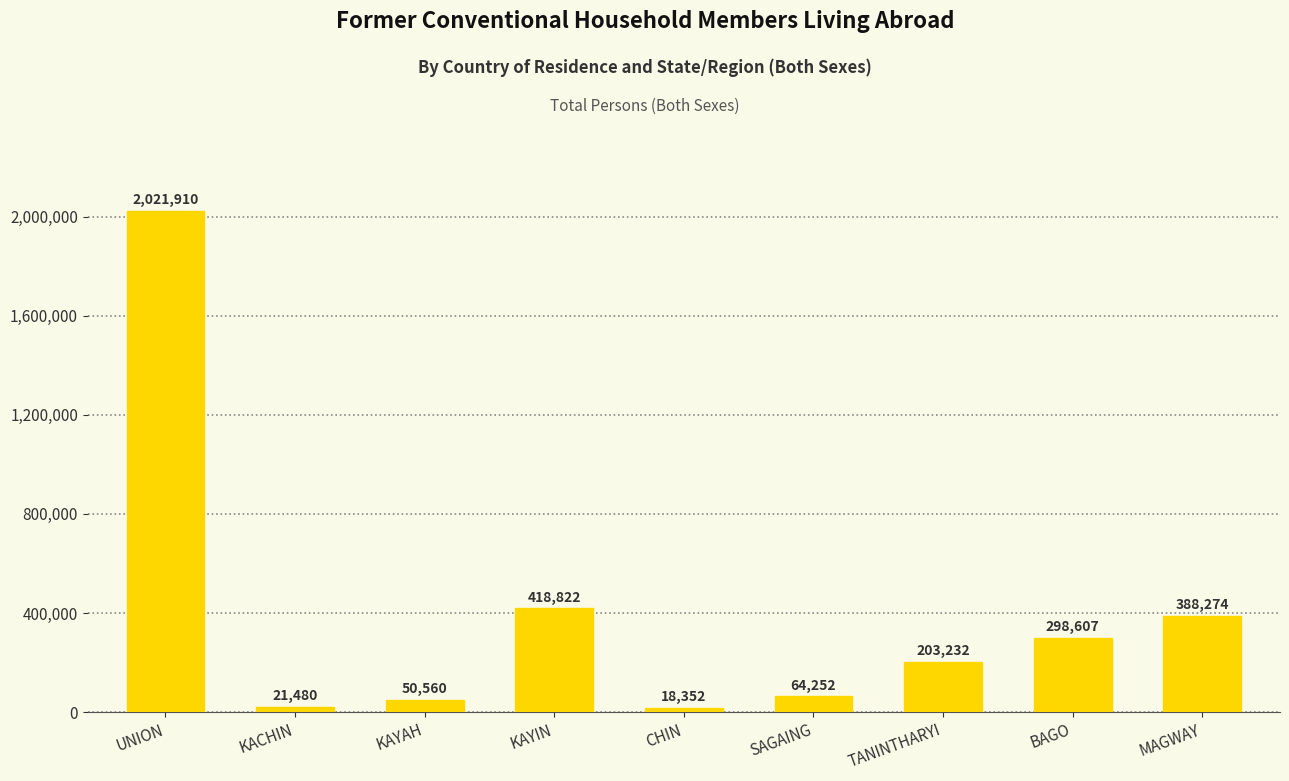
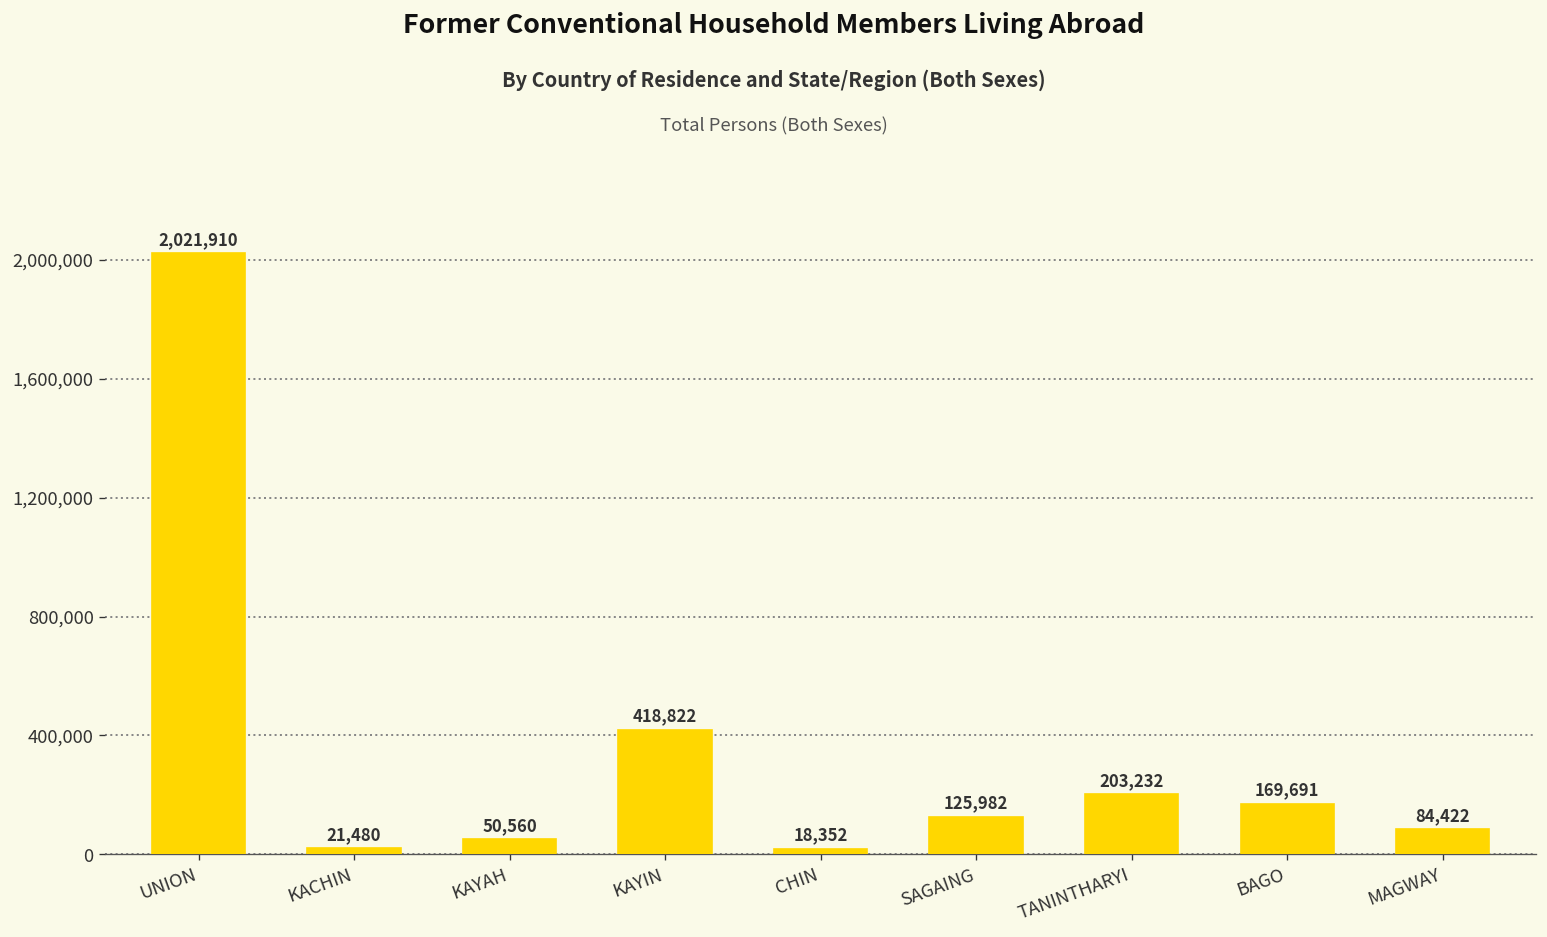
SAGAING: 64,252 -> 125,982
BAGO: 298,607 -> 169,691
MAGWAY: 388,274 -> 84,422
